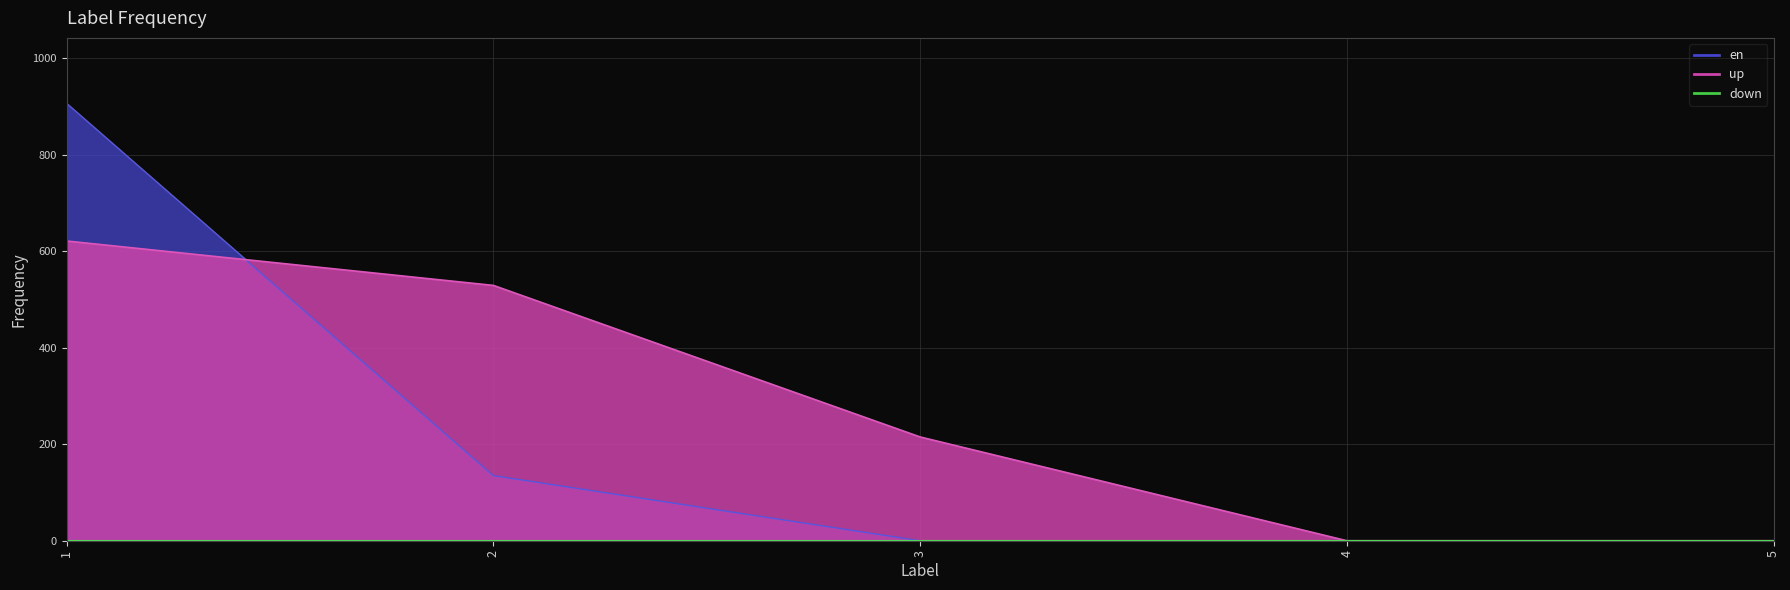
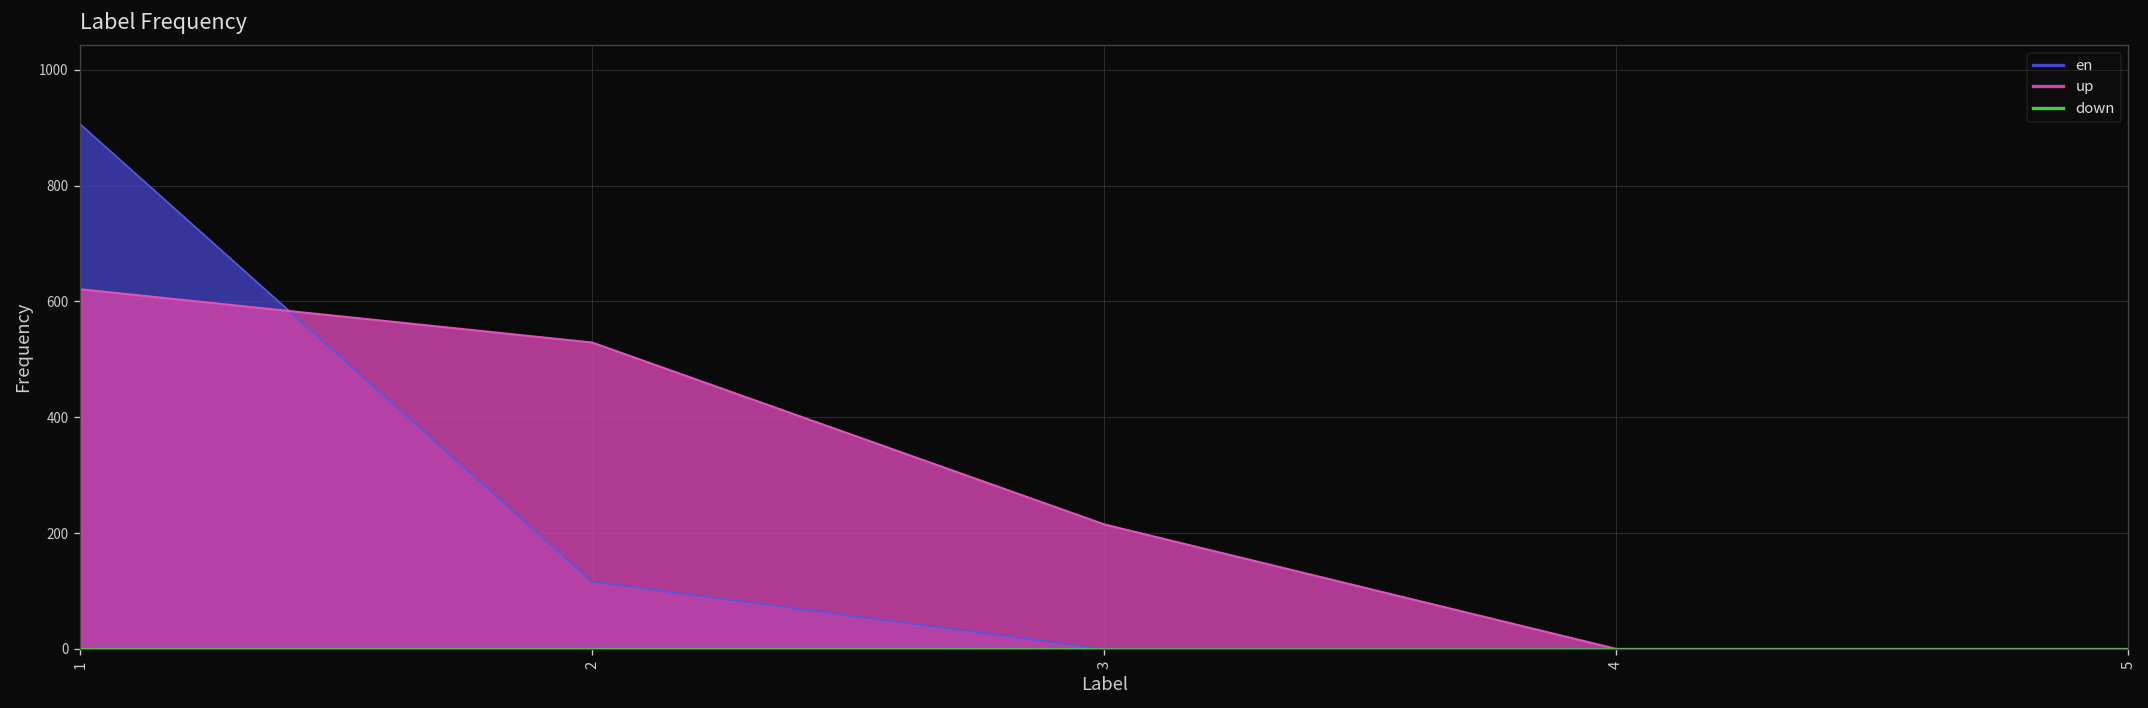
en, 2: 140 -> 120
